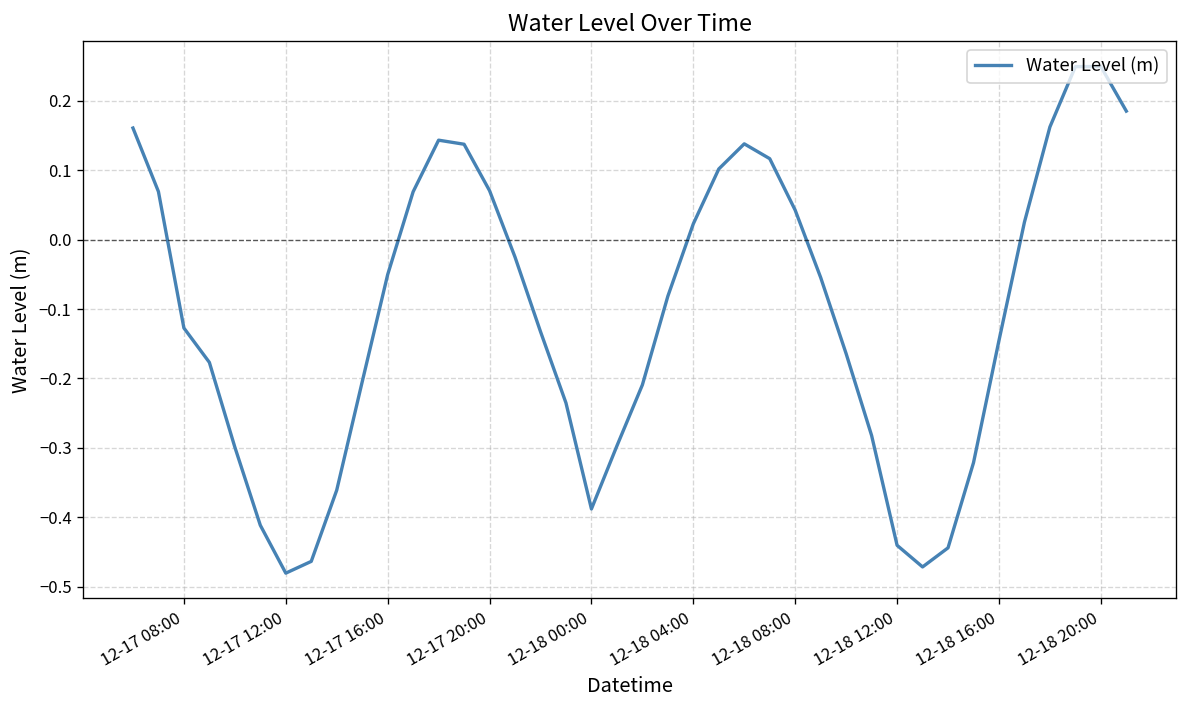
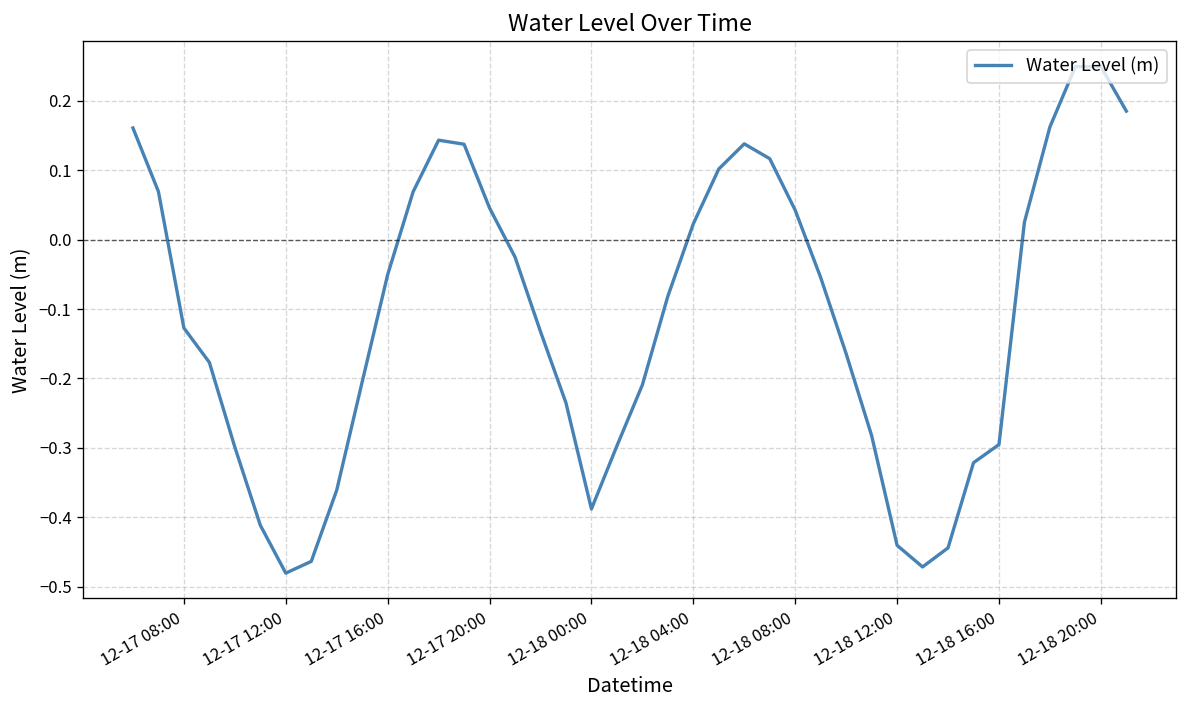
12-17 20:00: 0.07 -> 0.05
12-18 16:00: -0.15 -> -0.30
